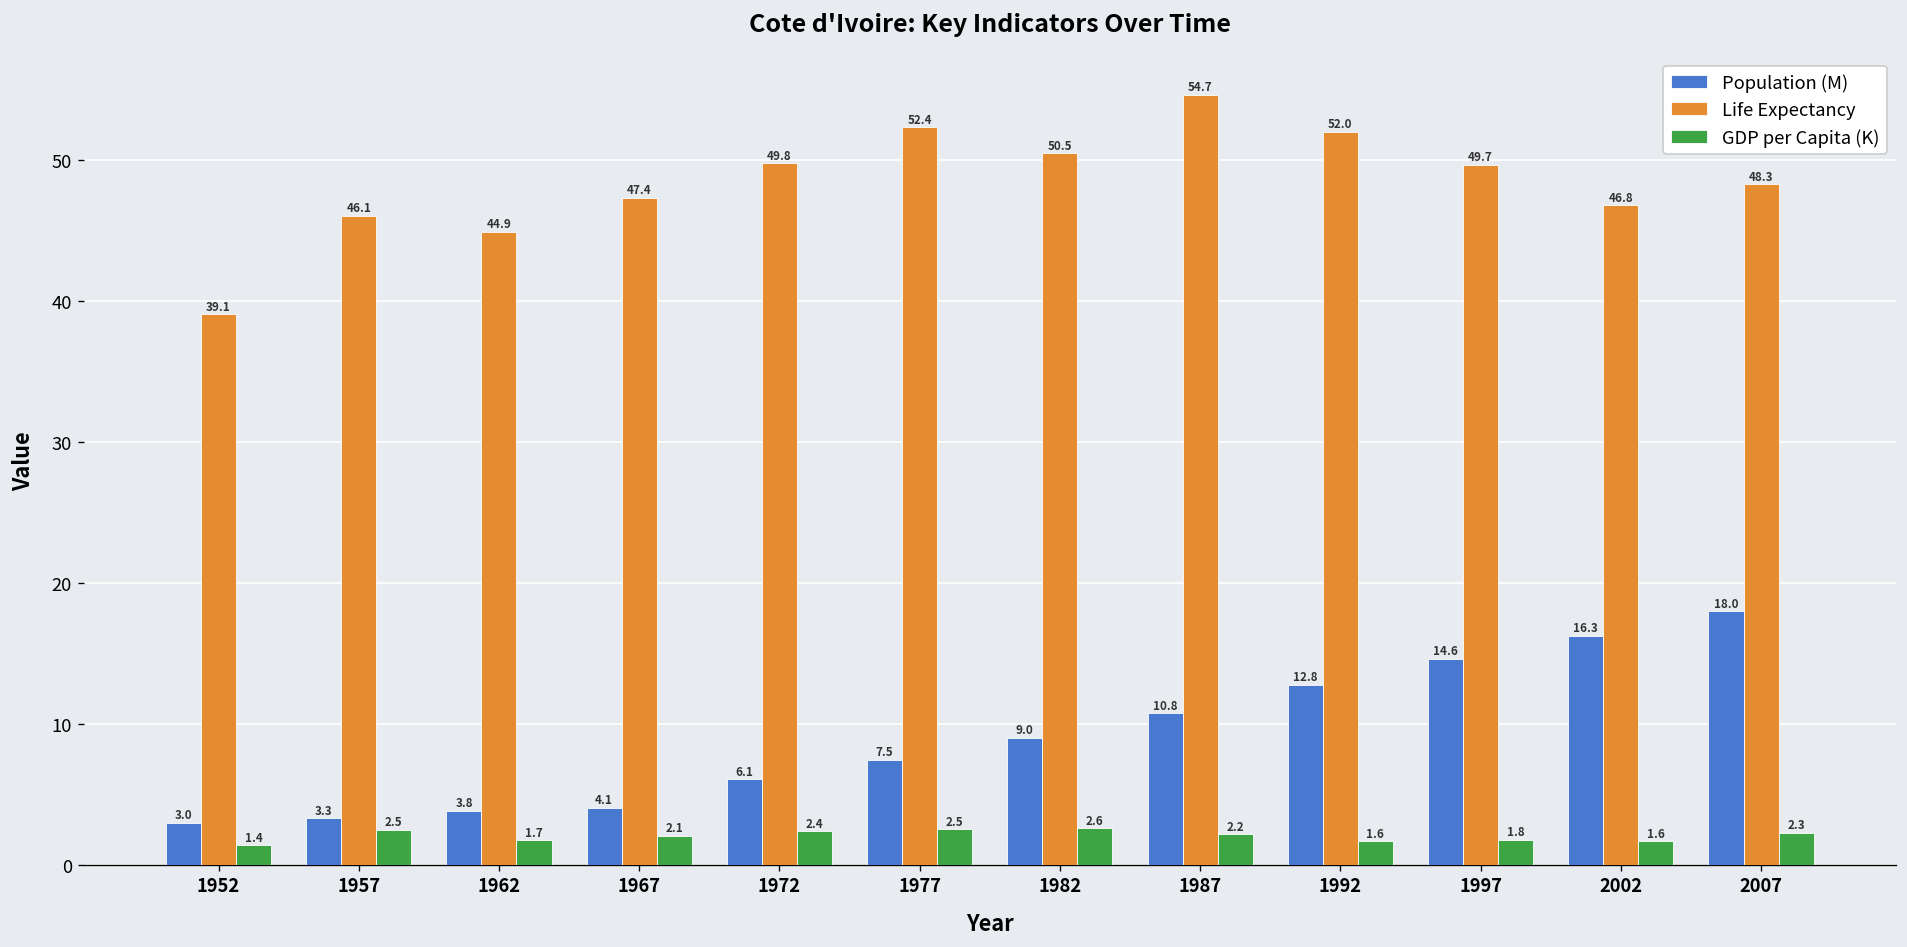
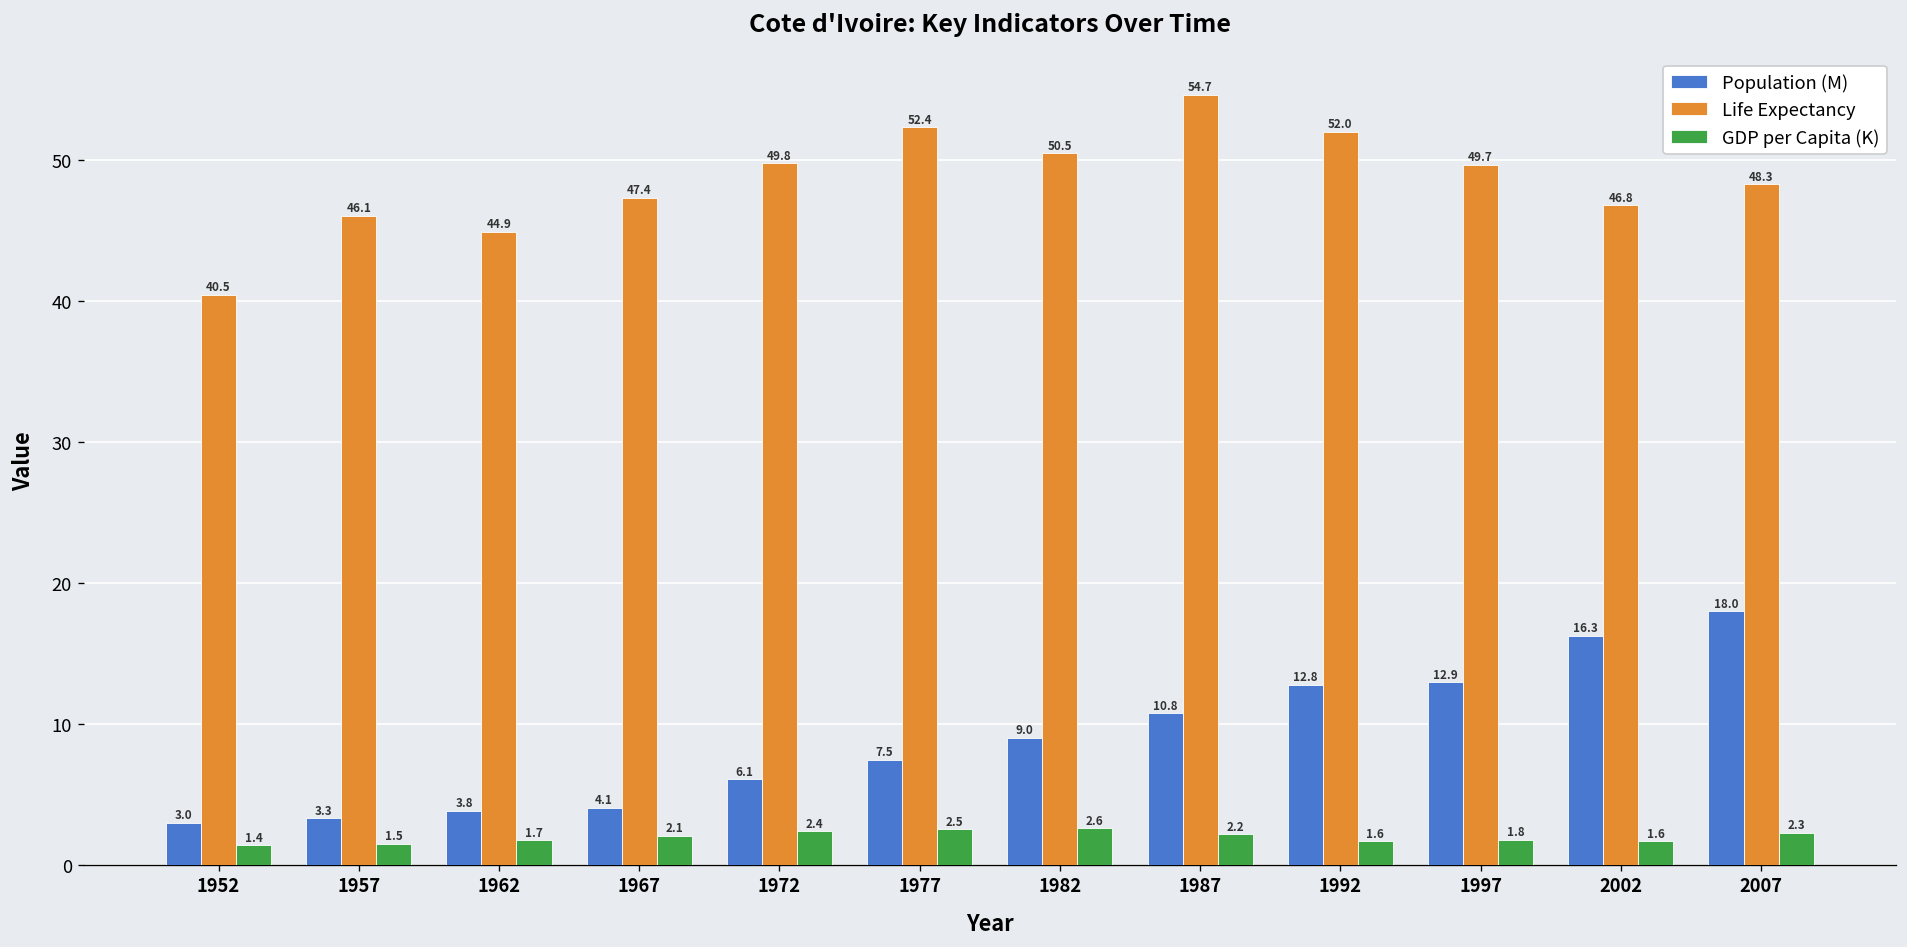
Life Expectancy, 1952: 39.1 -> 40.5
GDP per Capita (K), 1957: 2.5 -> 1.5
Population (M), 1997: 14.6 -> 12.9
